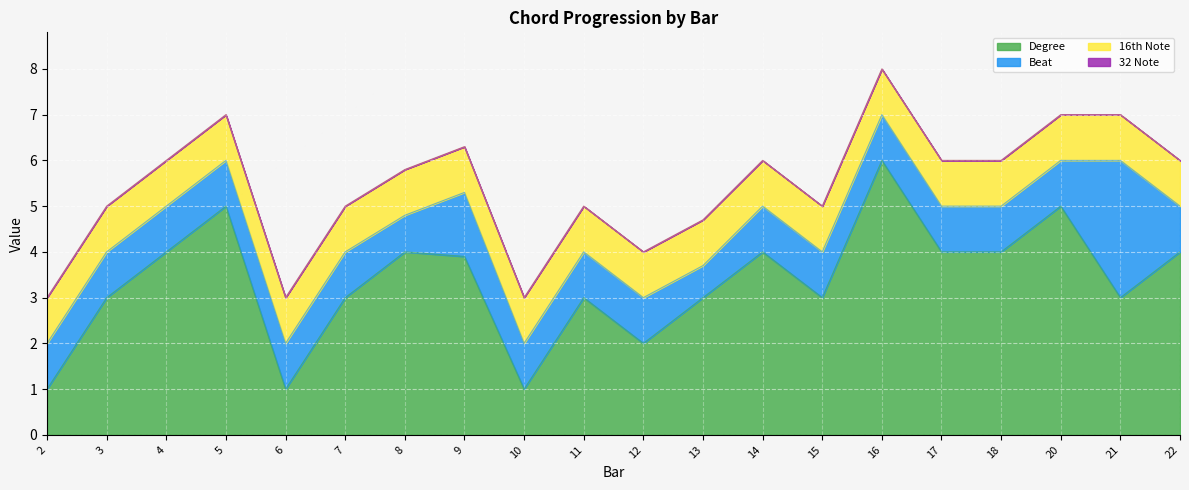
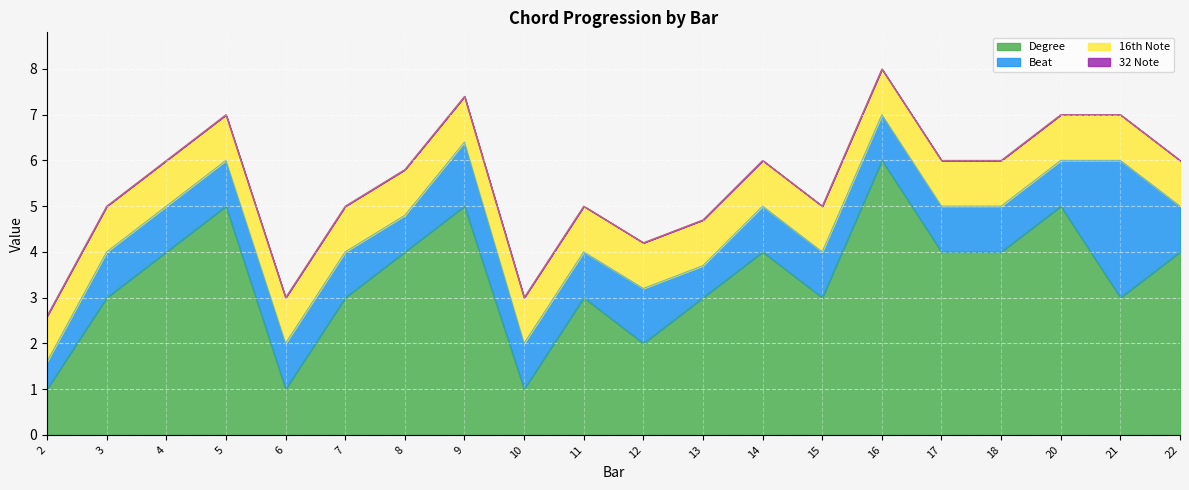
Beat, 2: 1.0 -> 0.6
Degree, 9: 3.9 -> 5.0
Beat, 12: 1.0 -> 1.2
